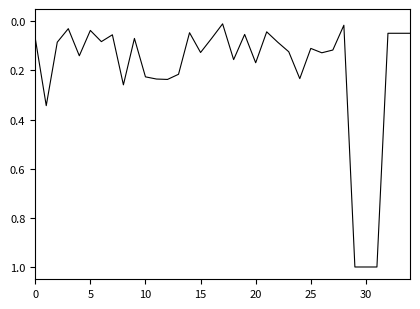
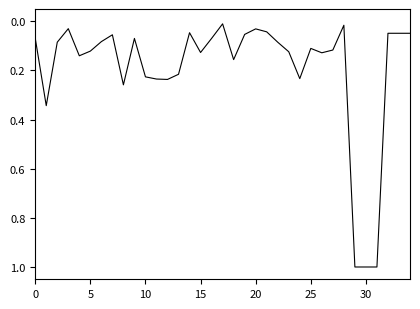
5: 0.04 -> 0.12
20: 0.17 -> 0.03
